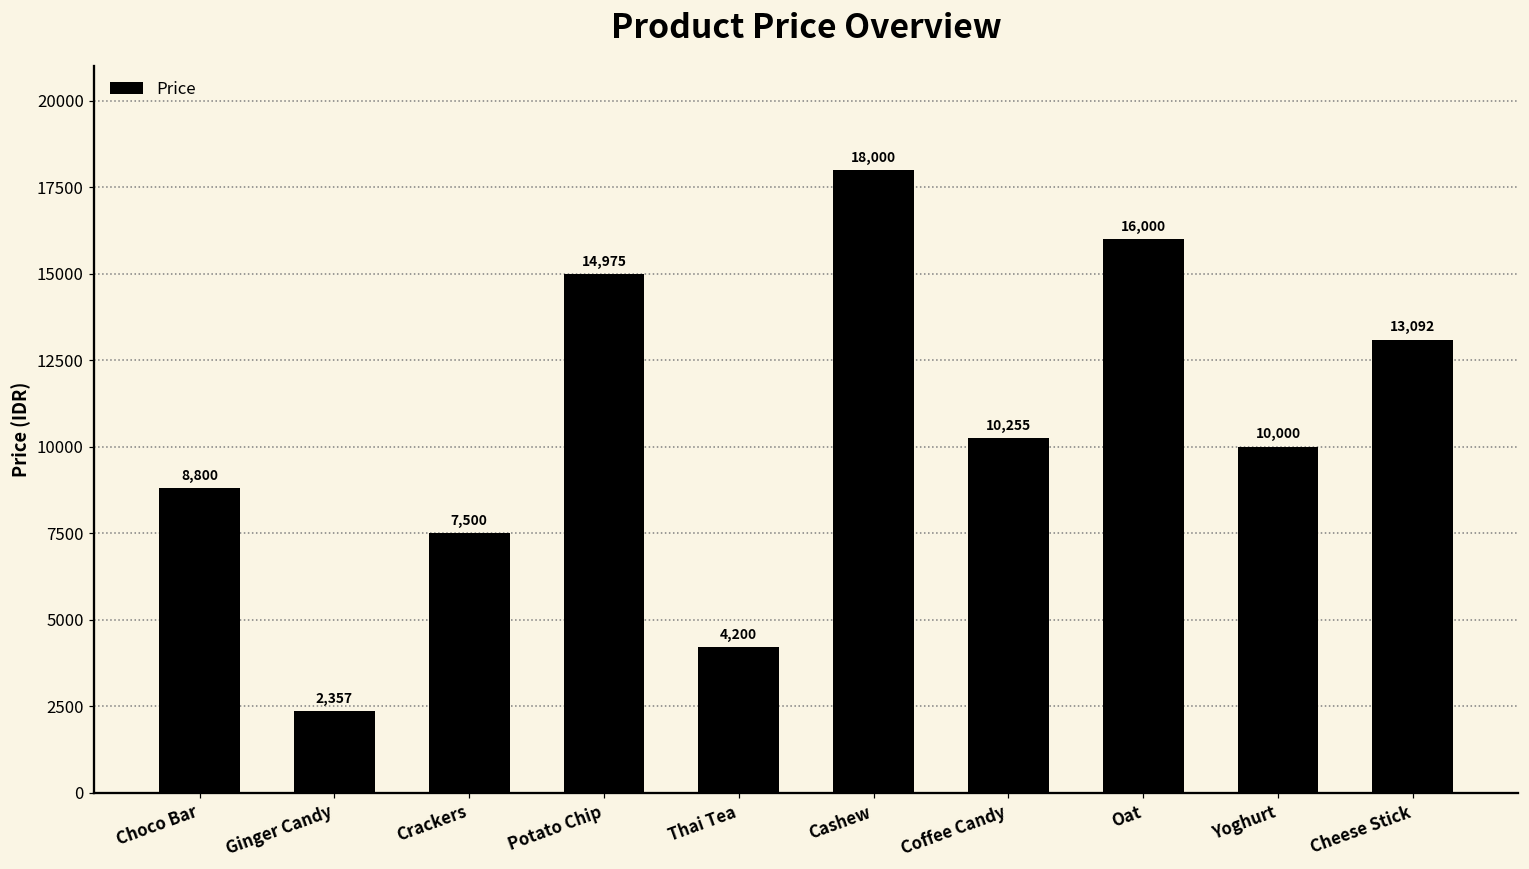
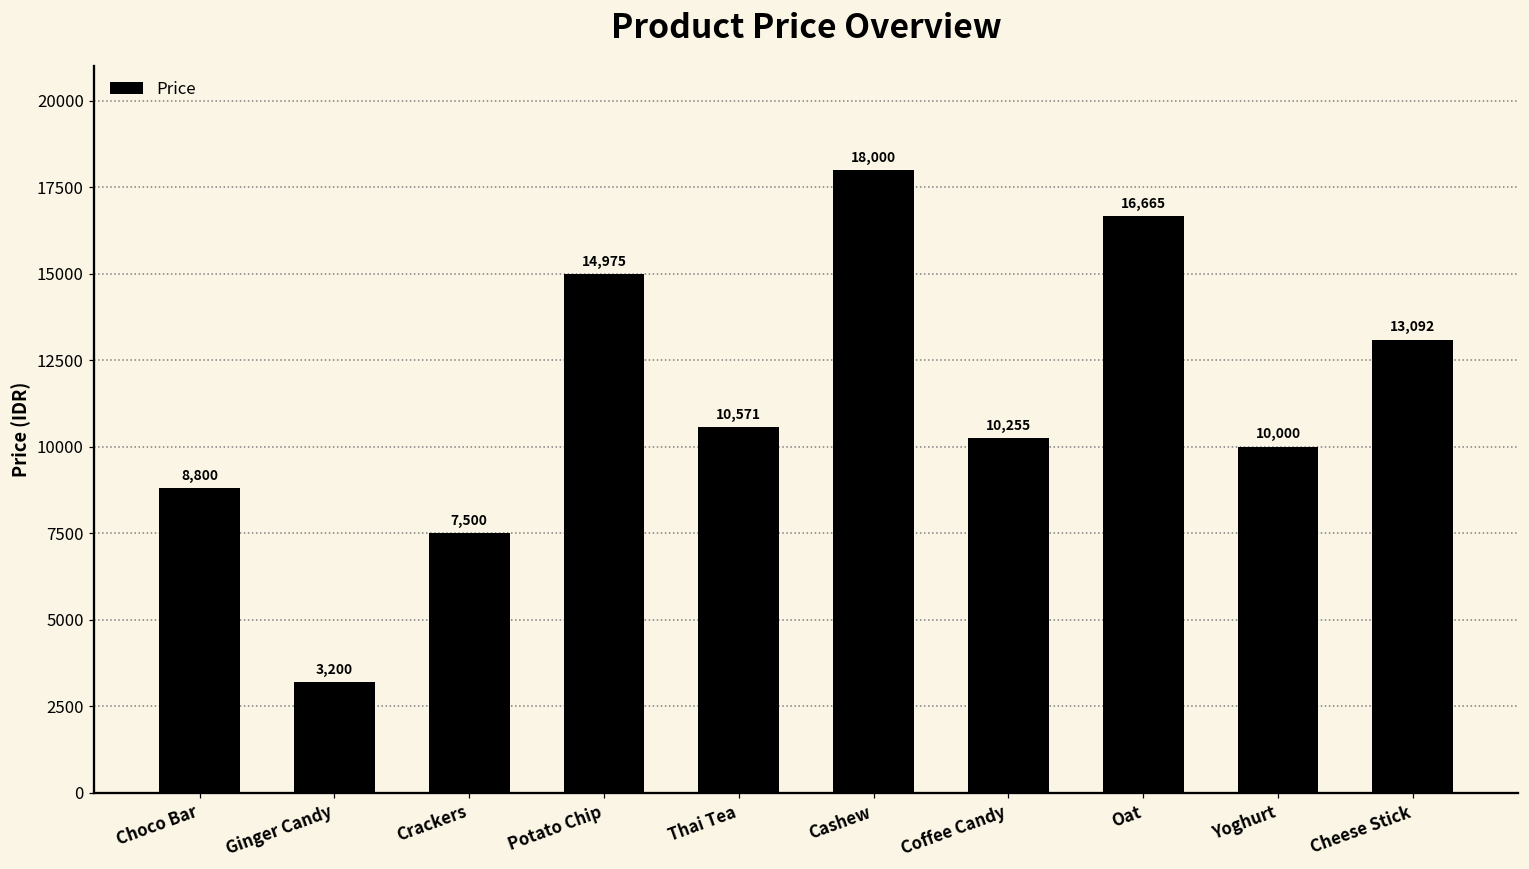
Ginger Candy: 2,357 -> 3,200
Thai Tea: 4,200 -> 10,571
Oat: 16,000 -> 16,665
